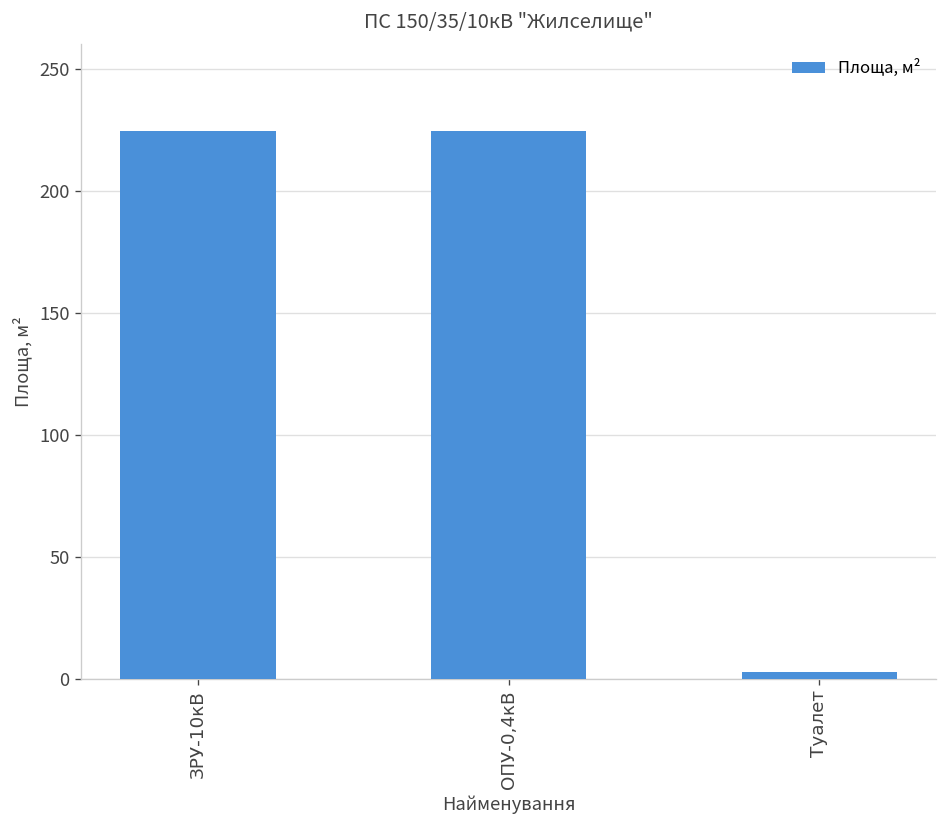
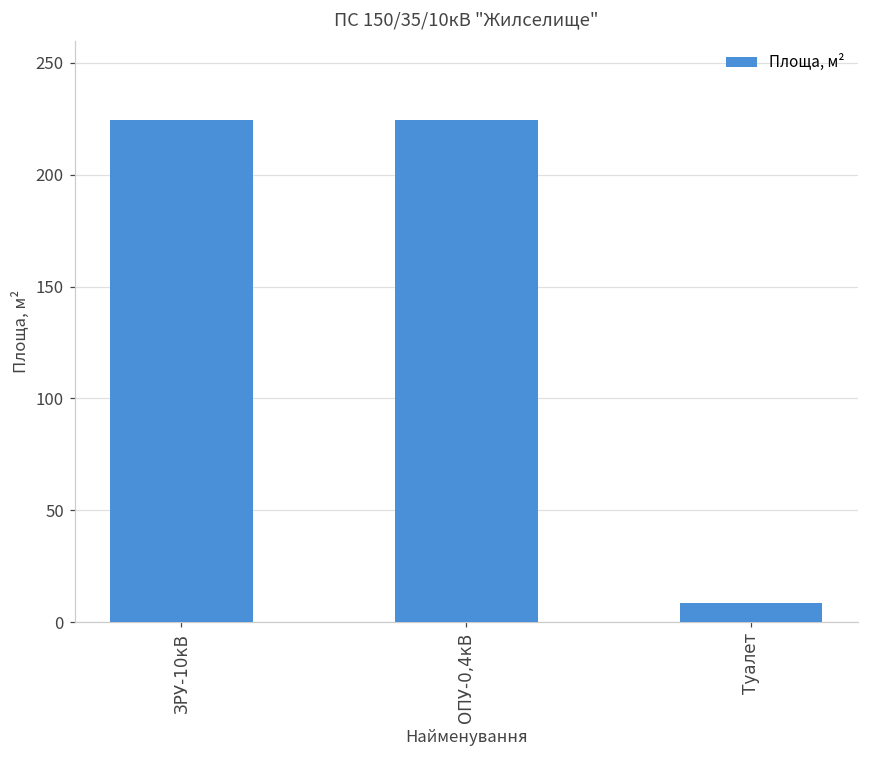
Туалет: 3 -> 9
